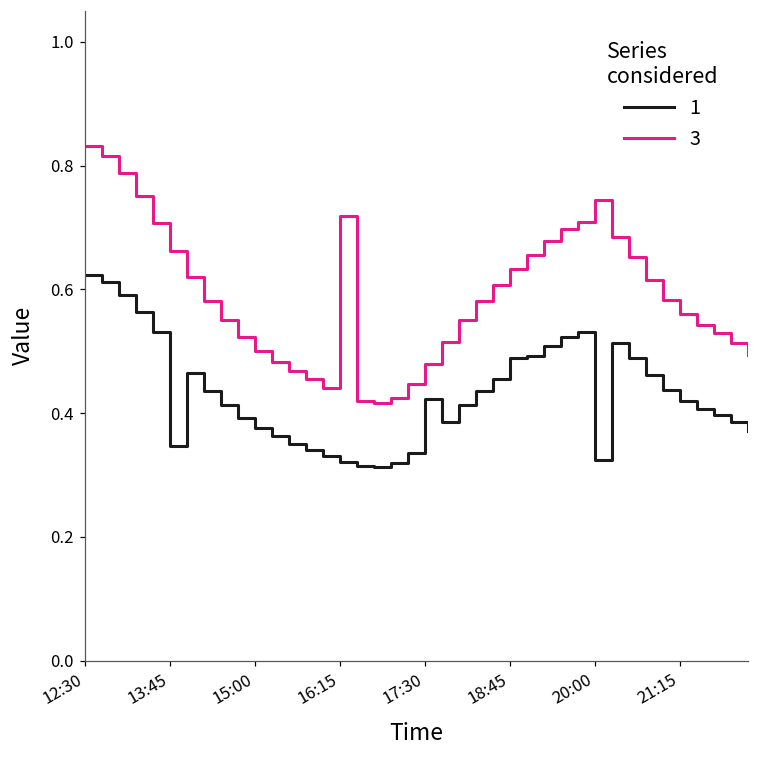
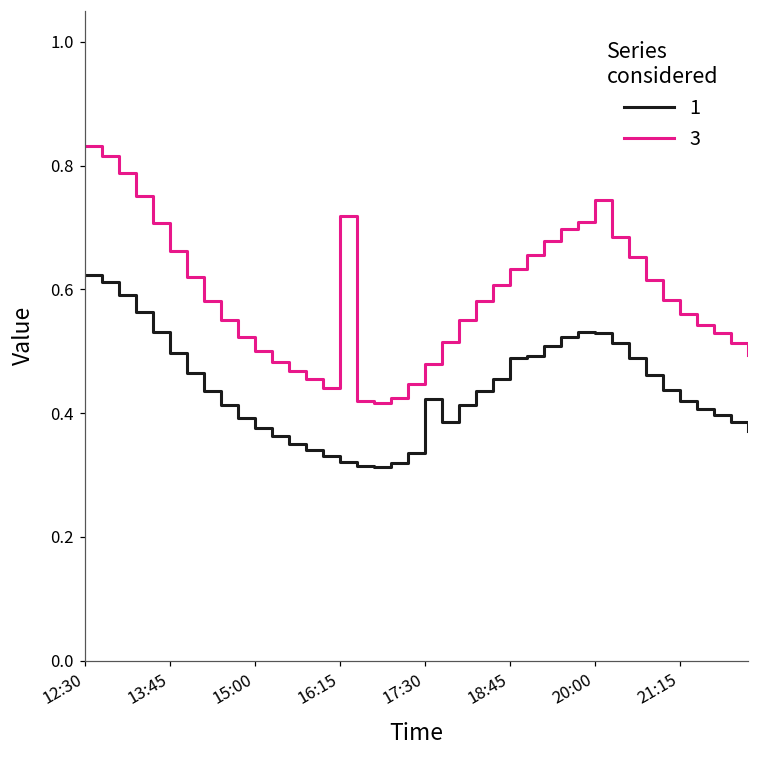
1, 13:45: 0.35 -> 0.50
1, 20:00: 0.32 -> 0.53
